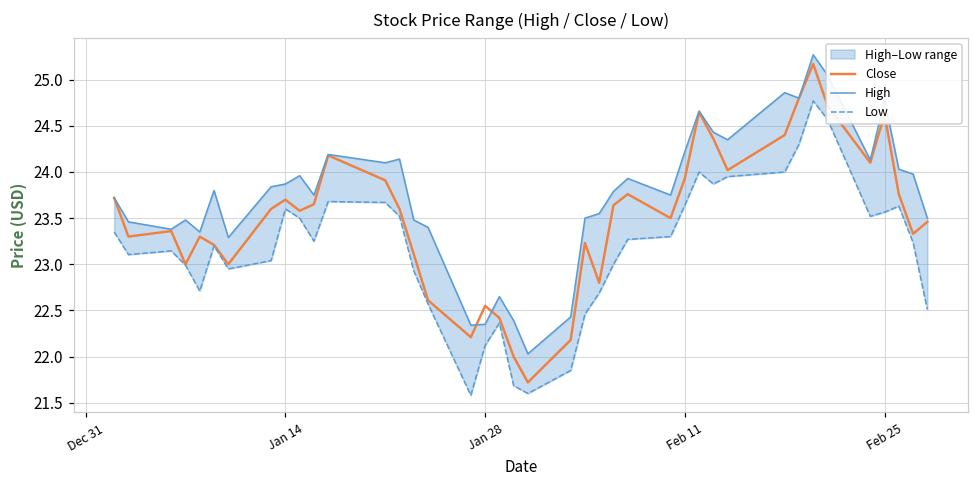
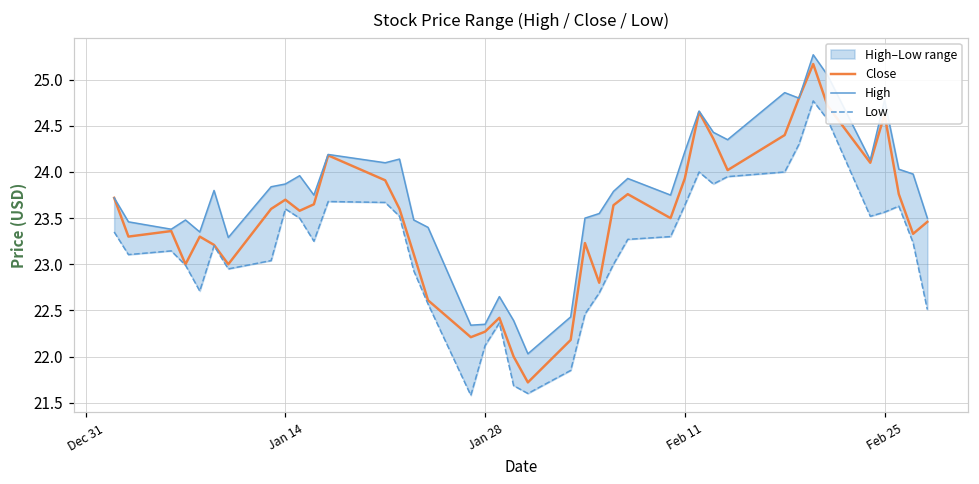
Close, Jan 28: 22.6 -> 22.3
